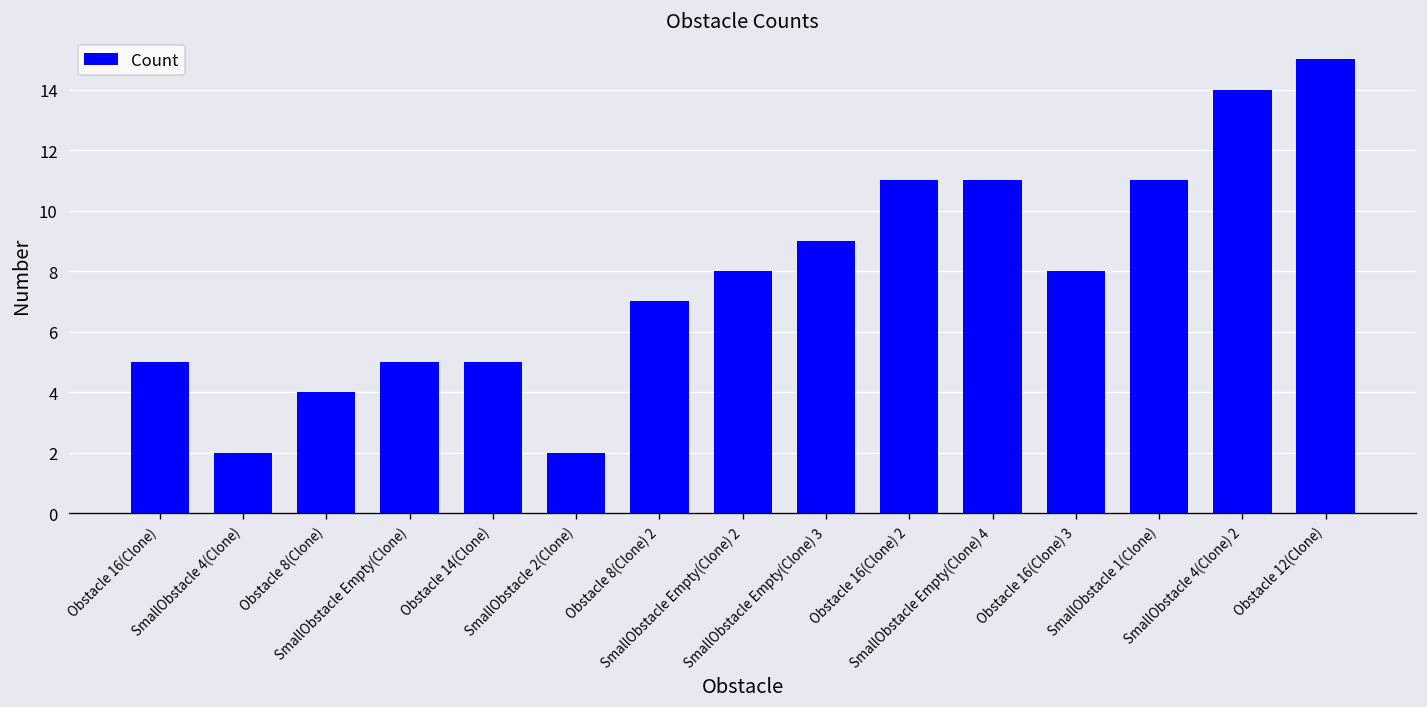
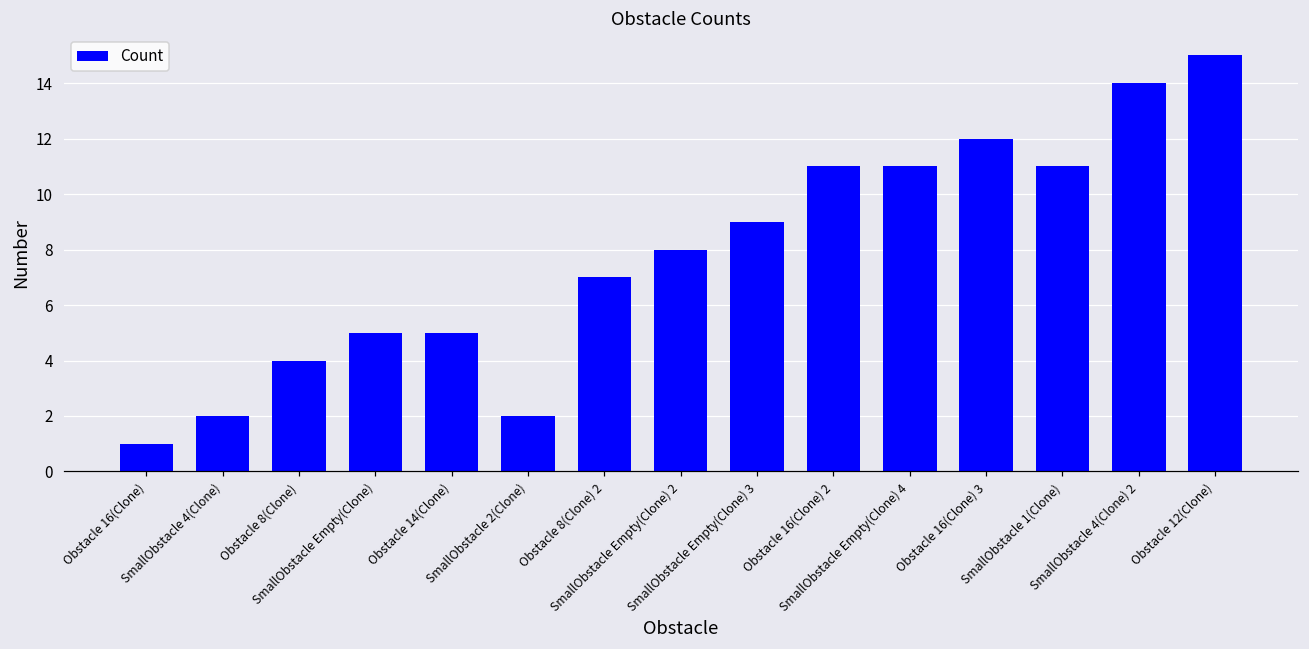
Obstacle 16(Clone): 5 -> 1
Obstacle 16(Clone) 3: 8 -> 12
